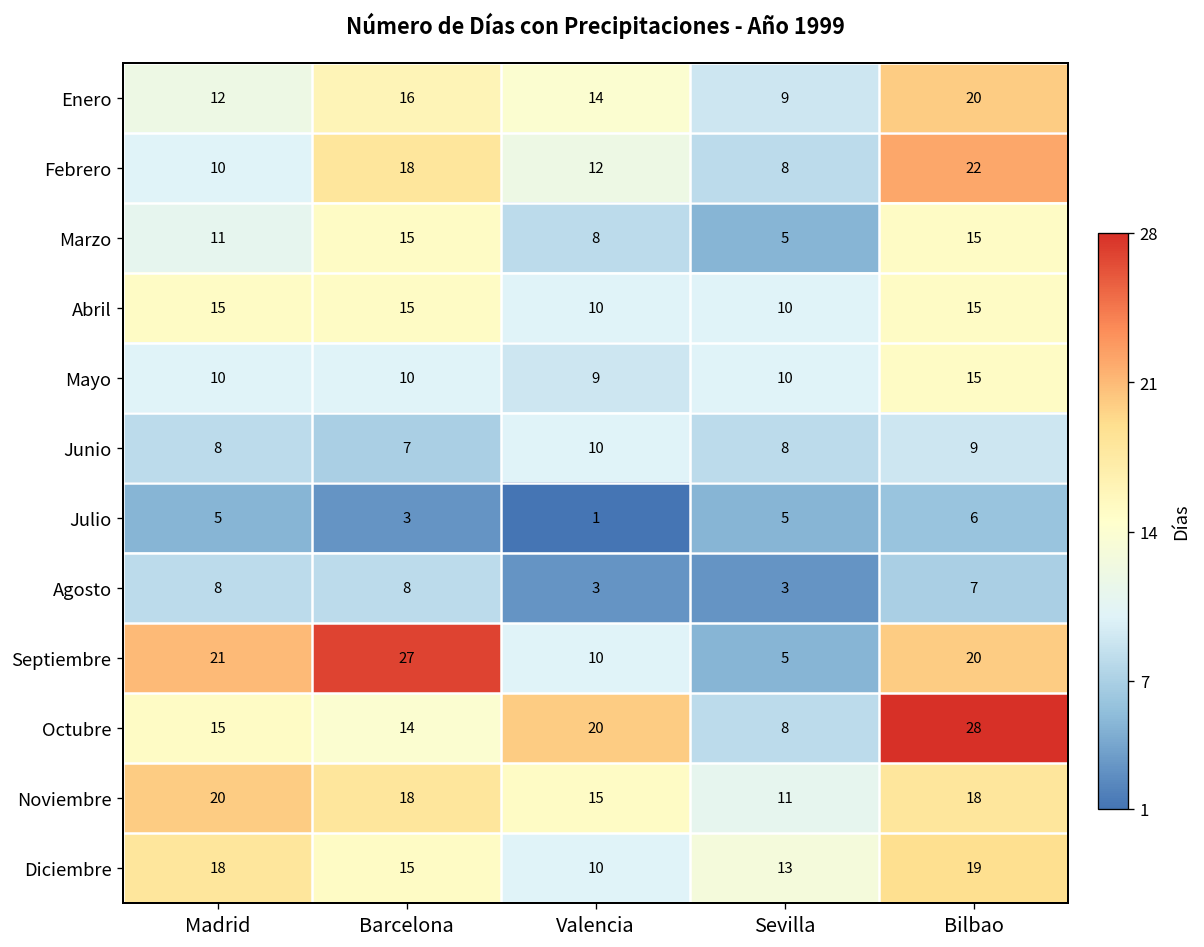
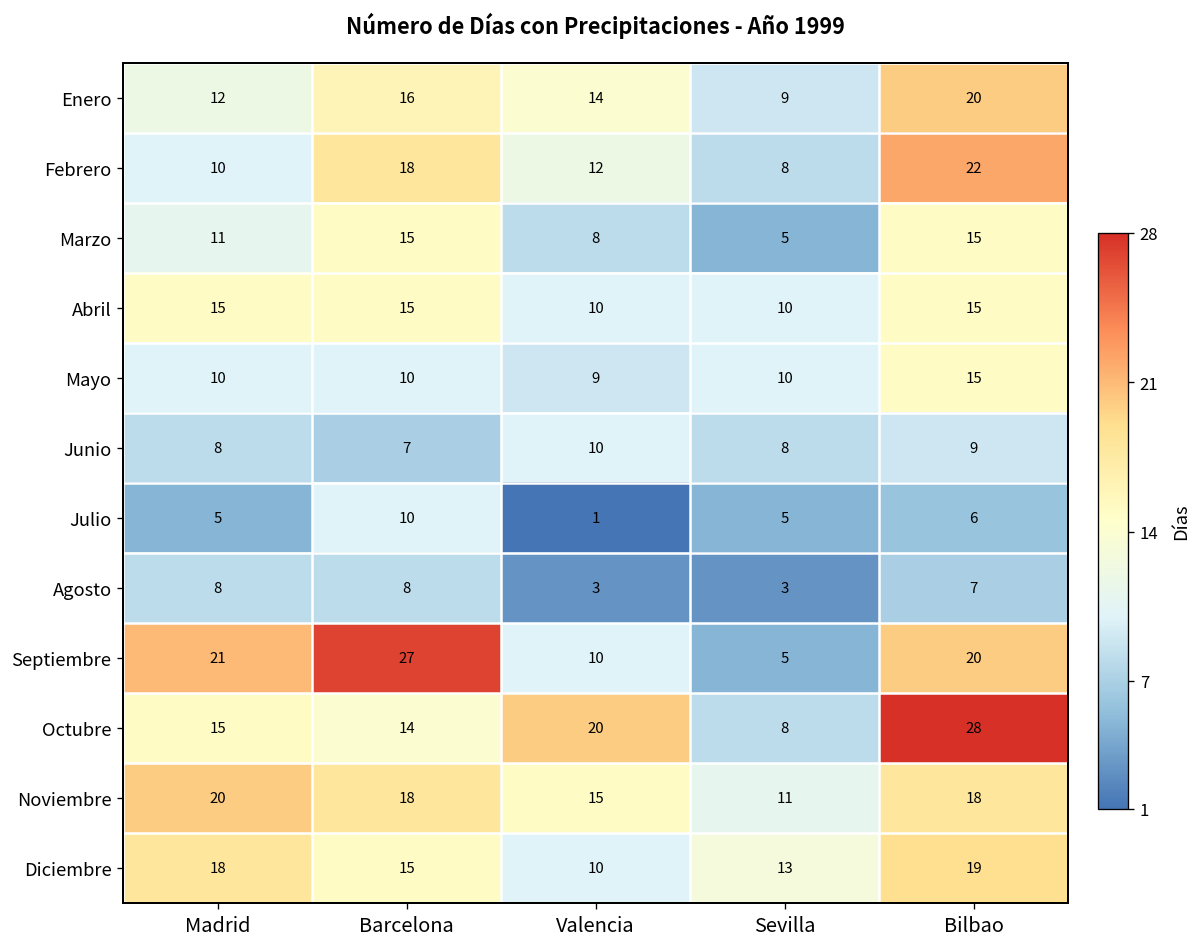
Julio, Barcelona: 3 -> 10
